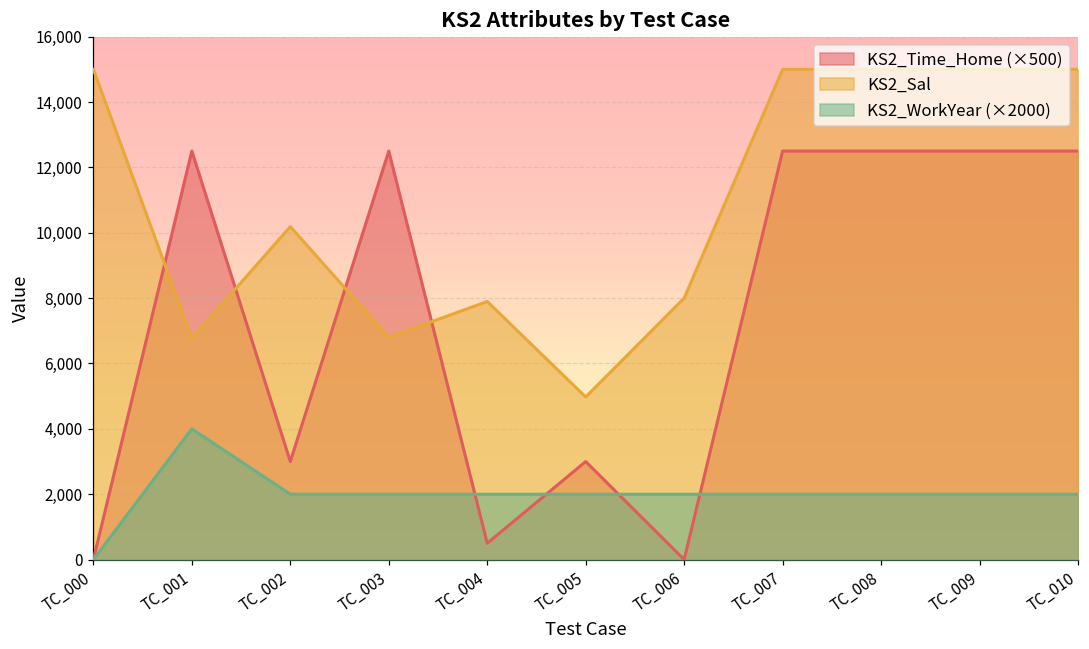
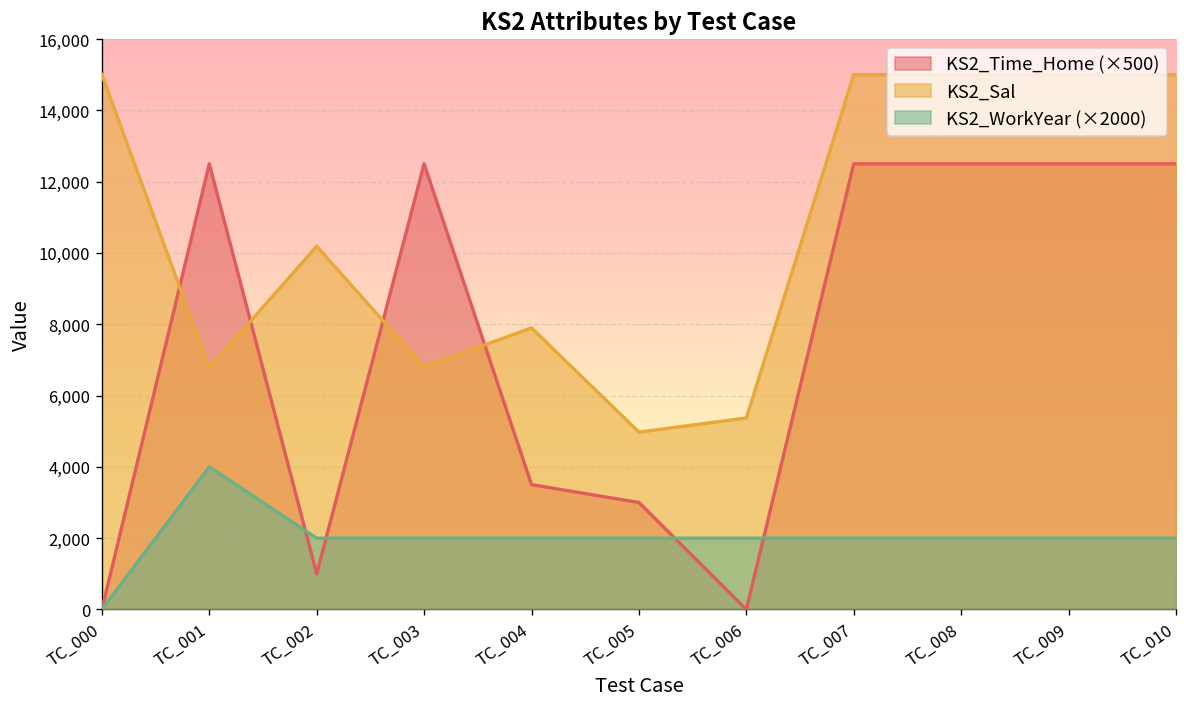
KS2_Time_Home (×500), TC_002: 3,000 -> 1,000
KS2_Time_Home (×500), TC_004: 500 -> 3,500
KS2_Sal, TC_006: 8,000 -> 5,400
